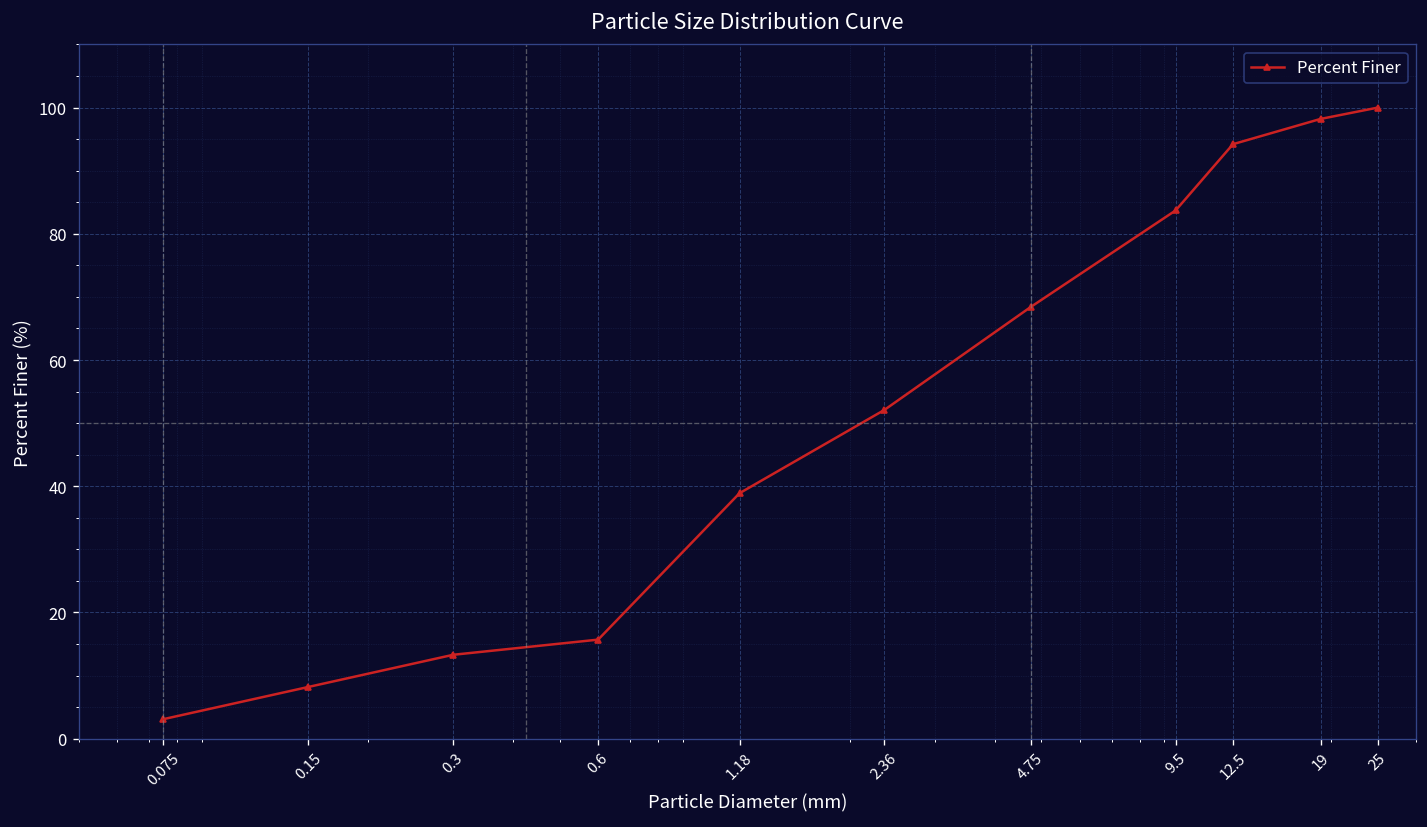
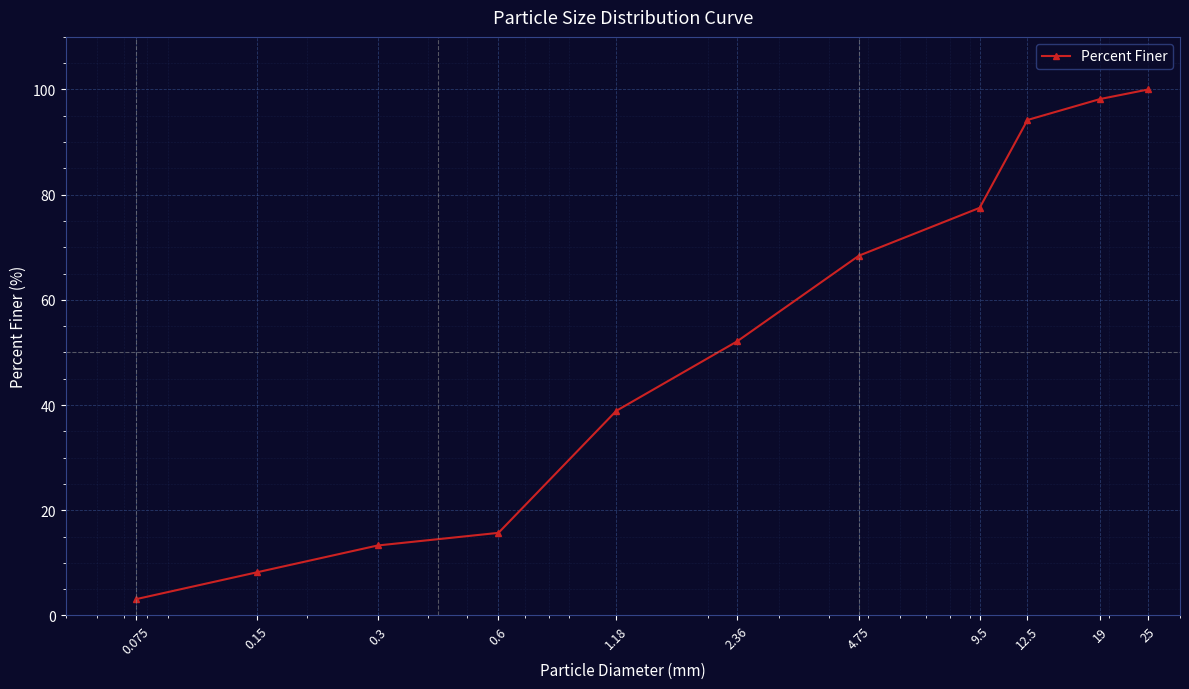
9.5: 84 -> 78
